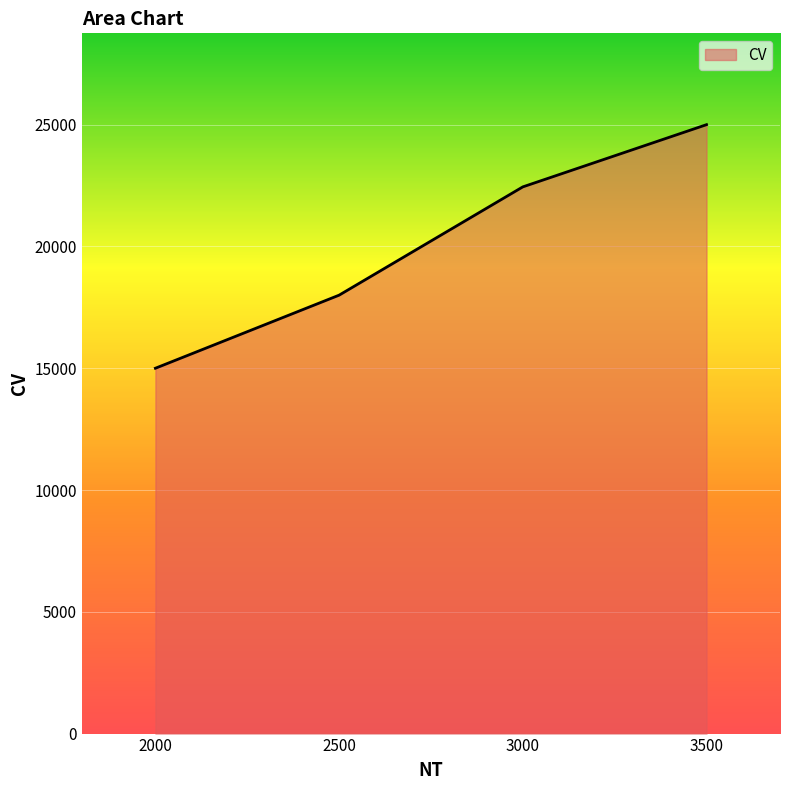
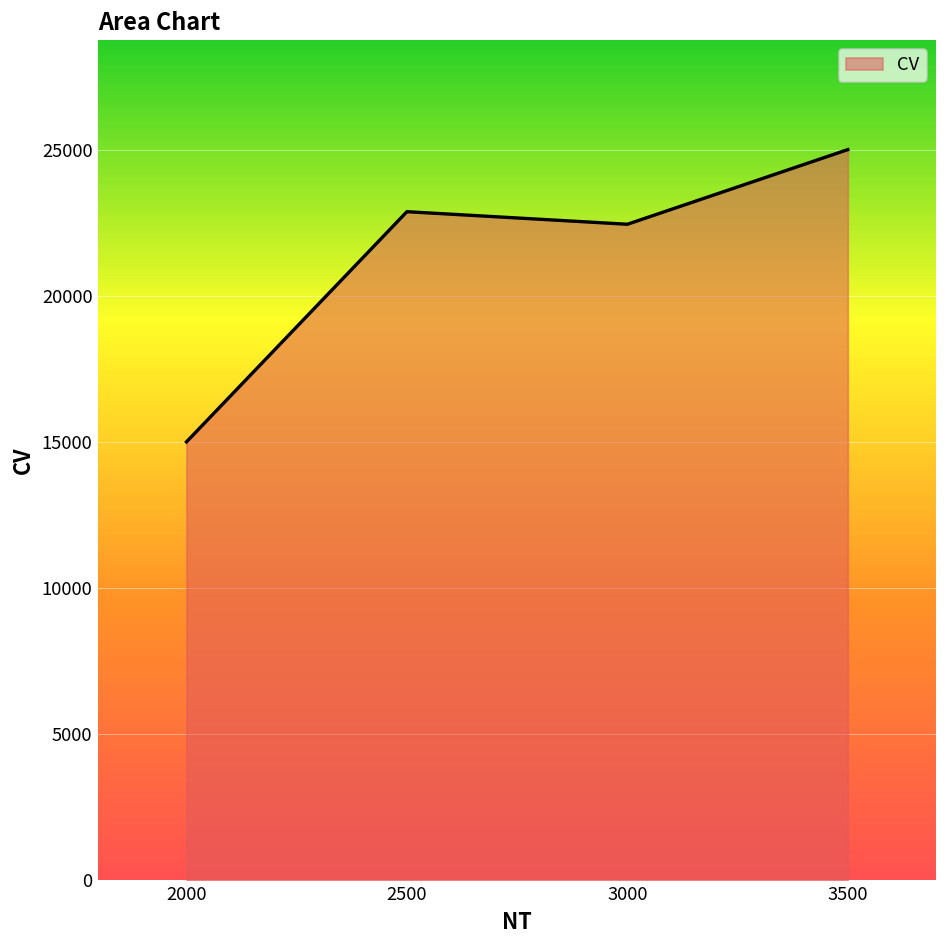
2500: 18000 -> 22900
